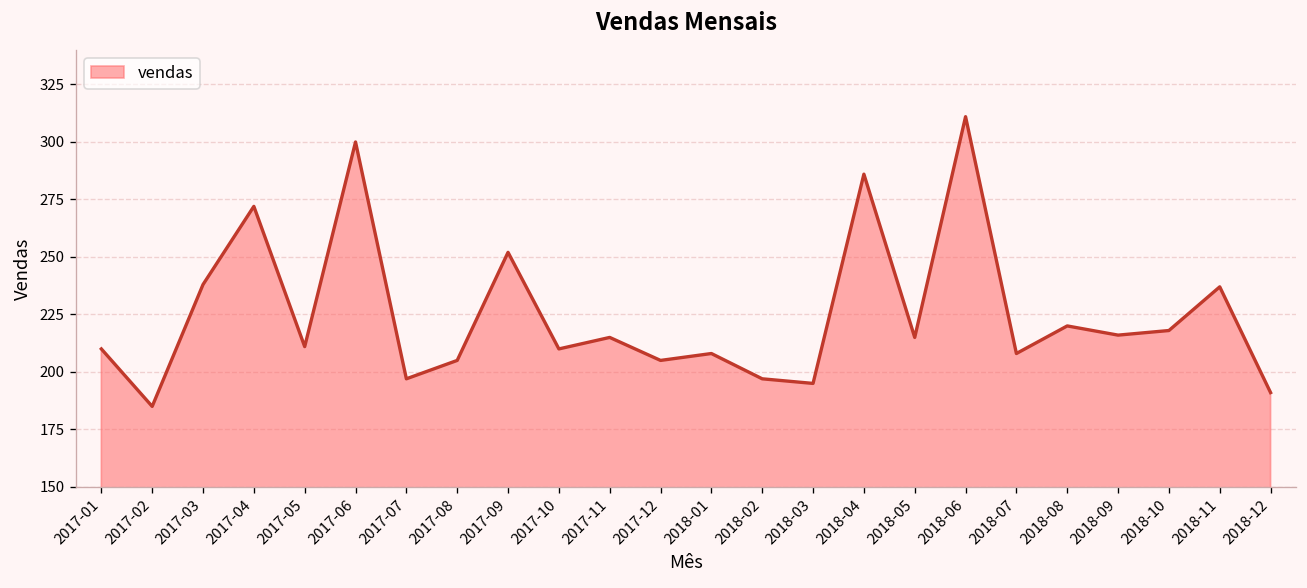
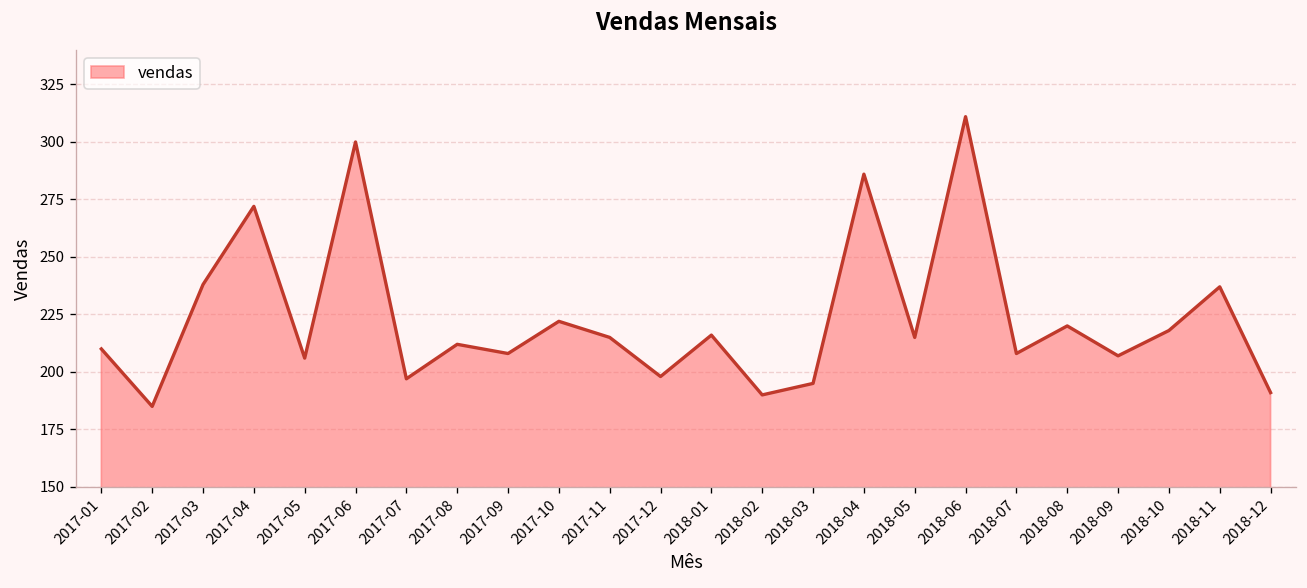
2017-05: 211 -> 206
2017-08: 205 -> 212
2017-09: 252 -> 208
2017-10: 210 -> 222
2017-12: 205 -> 198
2018-01: 208 -> 216
2018-02: 197 -> 190
2018-09: 216 -> 207
